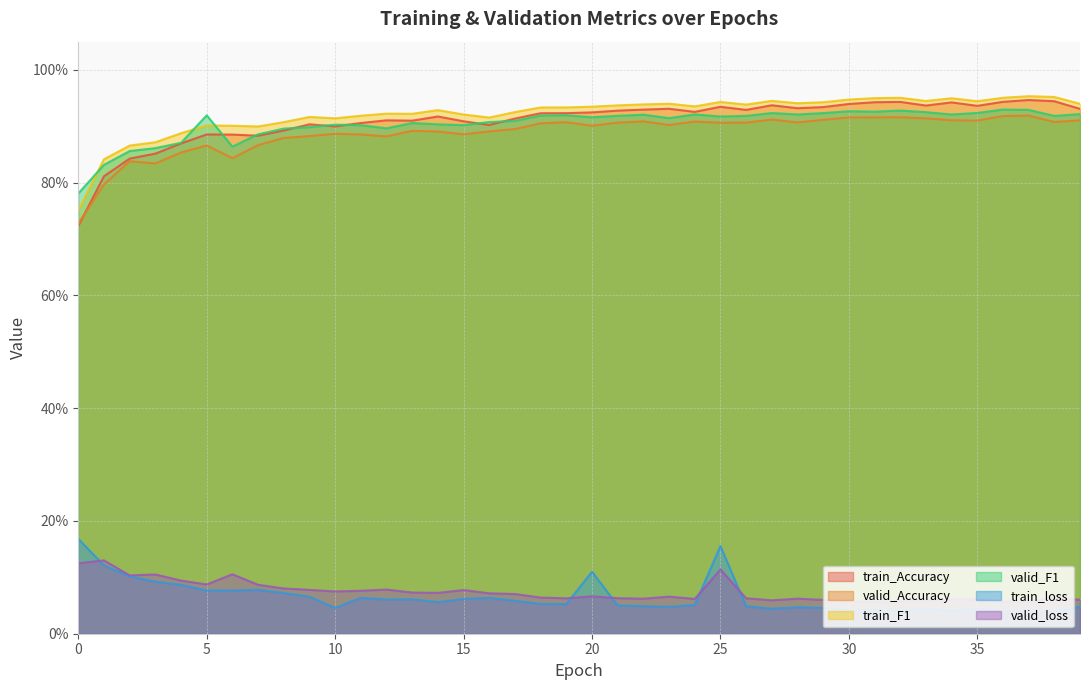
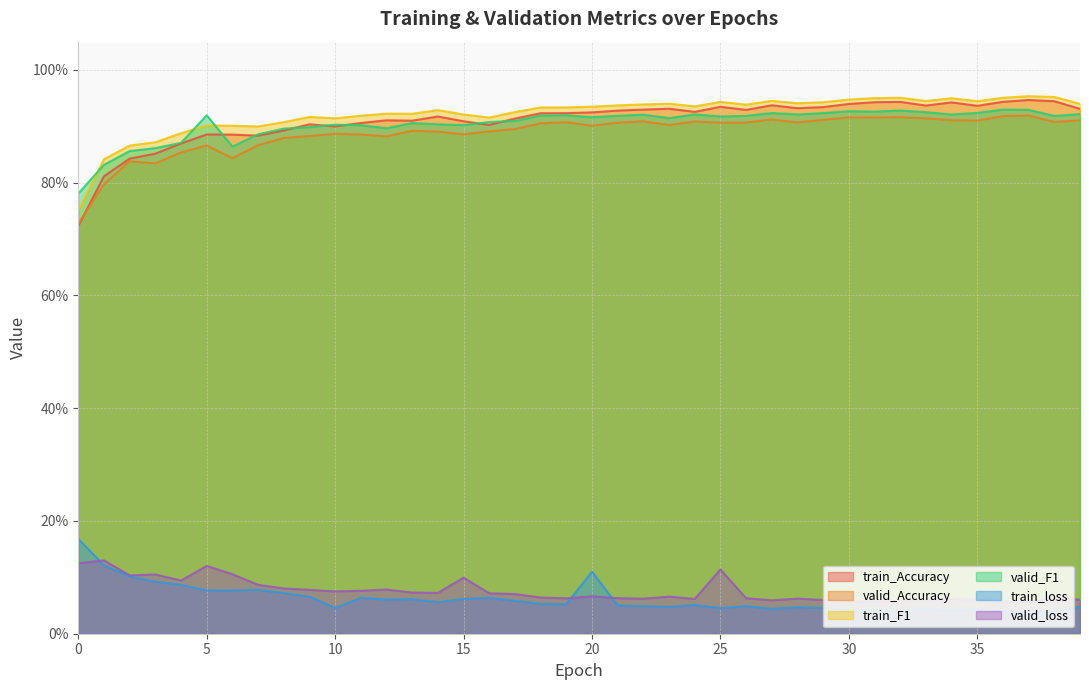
valid_loss, 5: 9% -> 12%
valid_loss, 15: 8% -> 10%
train_loss, 25: 16% -> 5%
